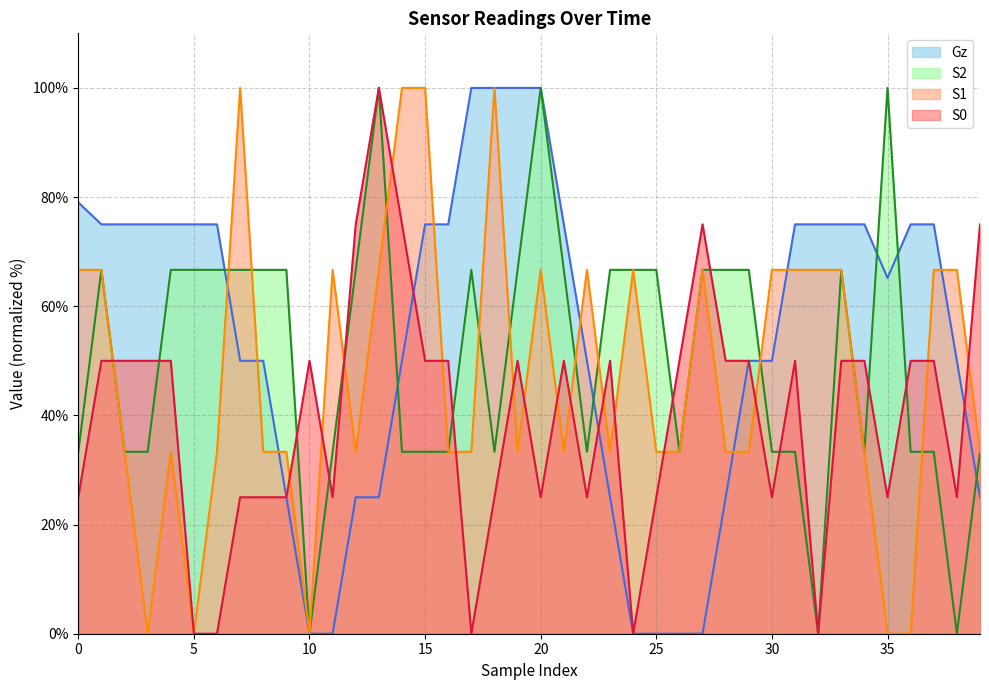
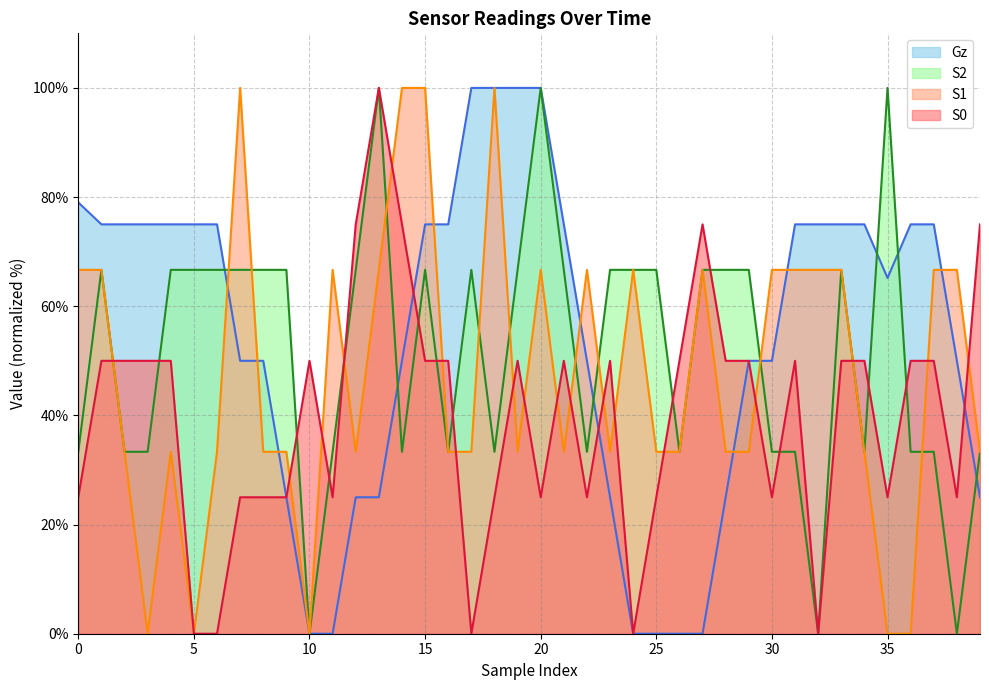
S2, 15: 33% -> 67%
